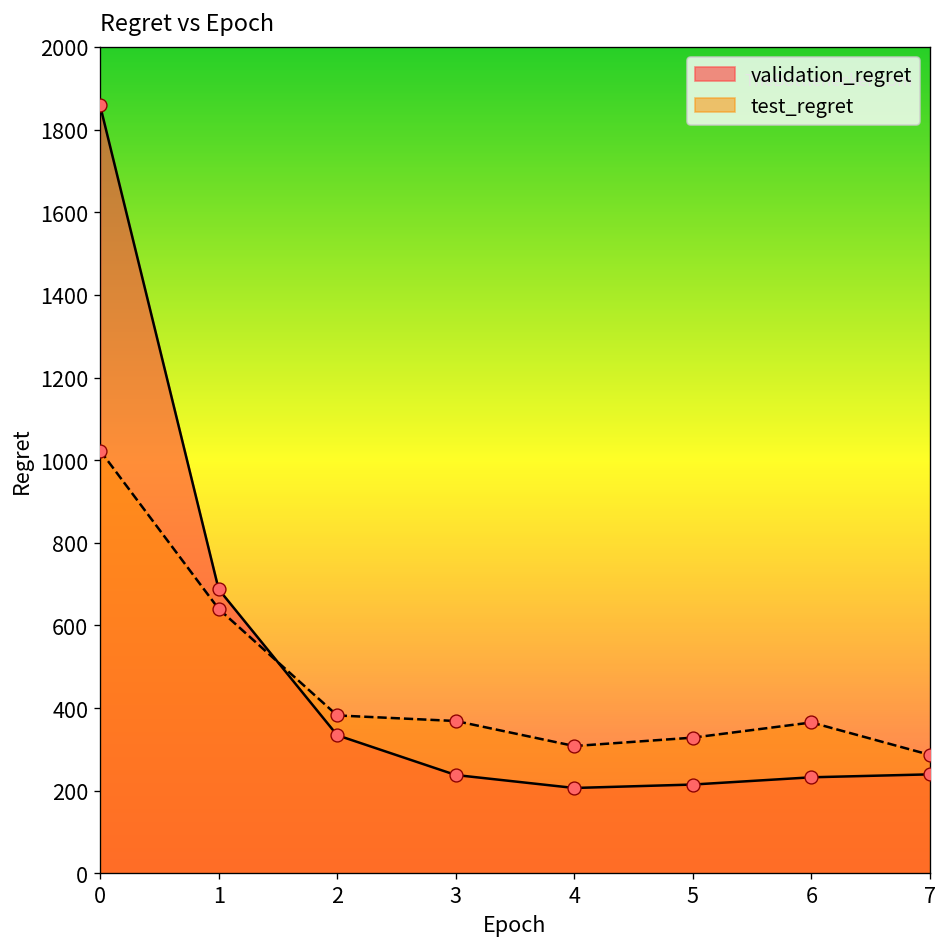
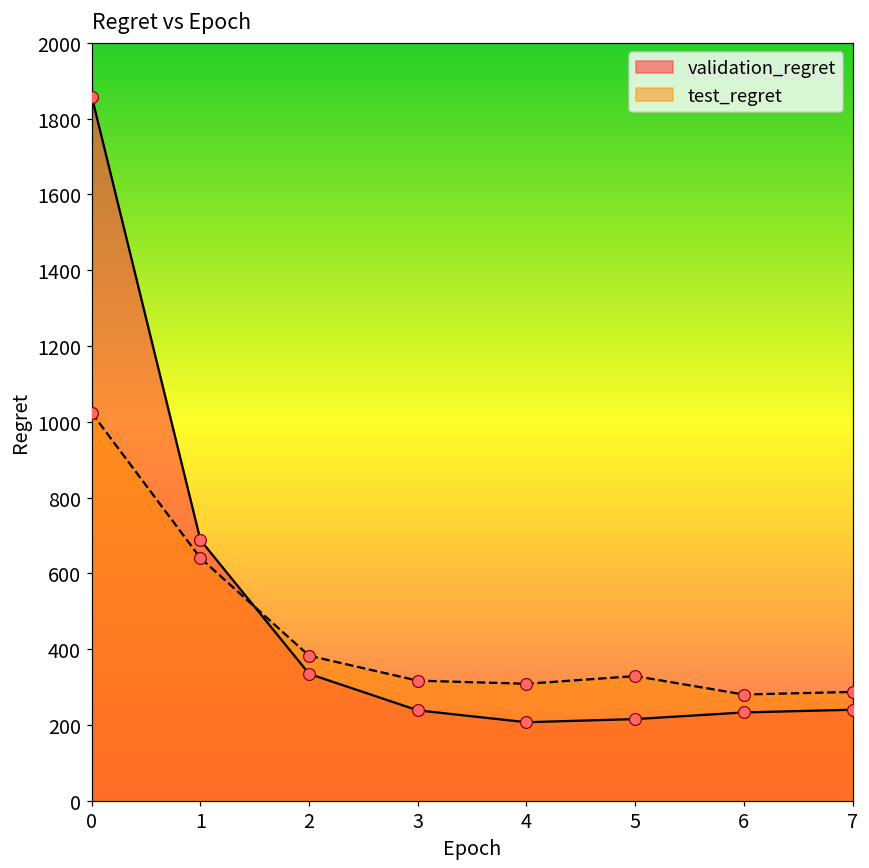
test_regret, 3: 370 -> 320
test_regret, 6: 370 -> 280
